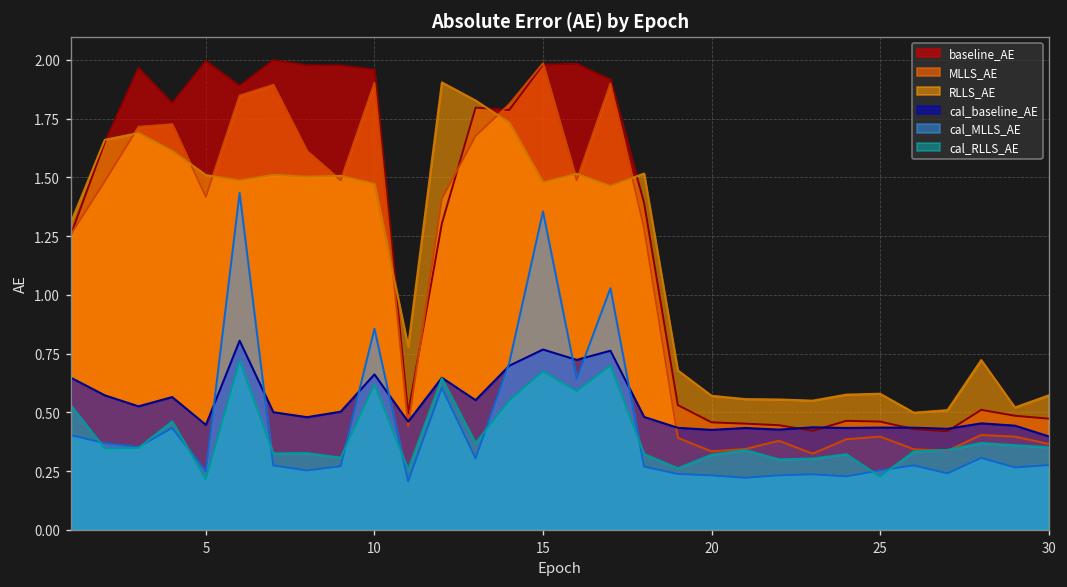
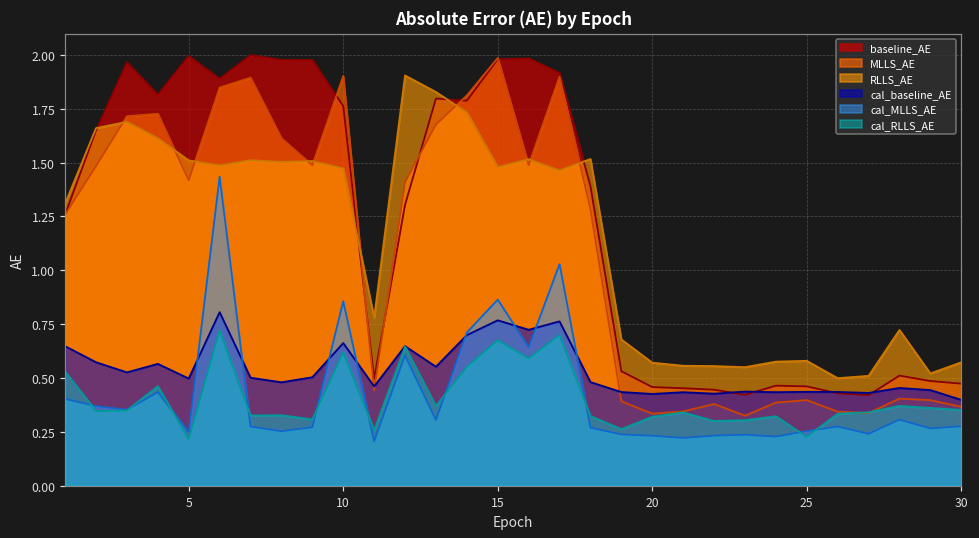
cal_baseline_AE, 5: 0.45 -> 0.50
baseline_AE, 10: 1.96 -> 1.76
cal_MLLS_AE, 15: 1.36 -> 0.86
